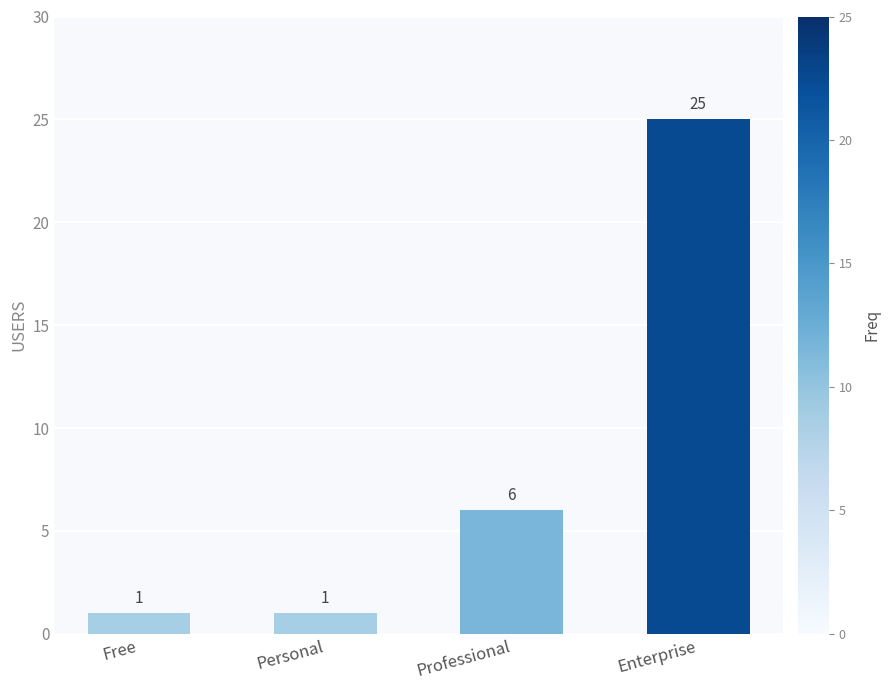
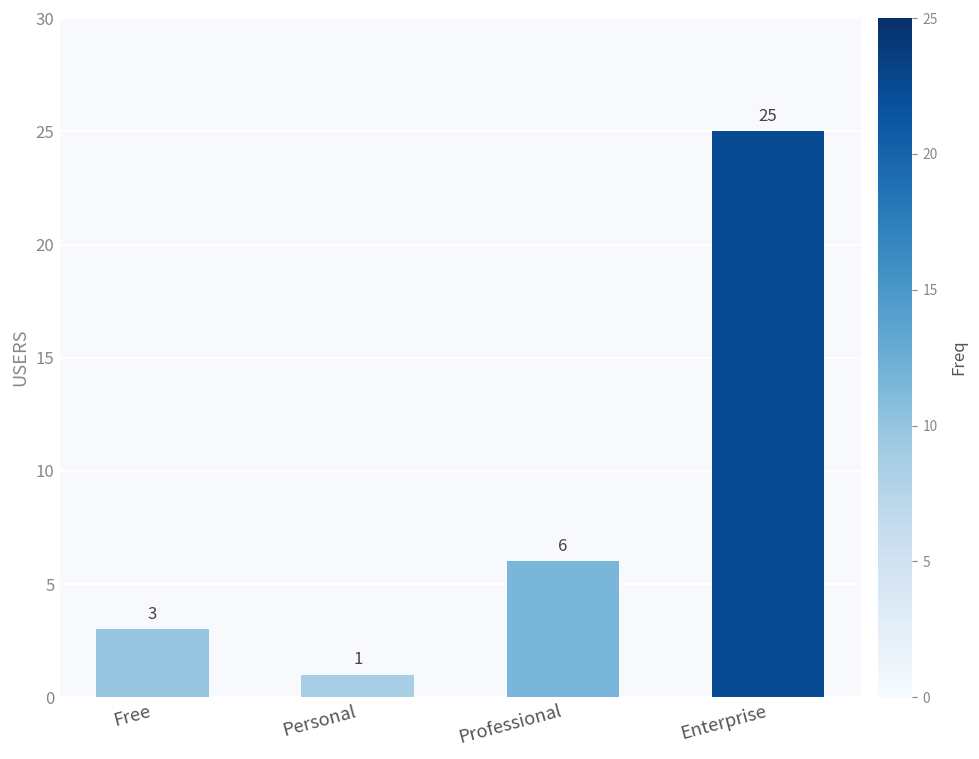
Free: 1 -> 3
